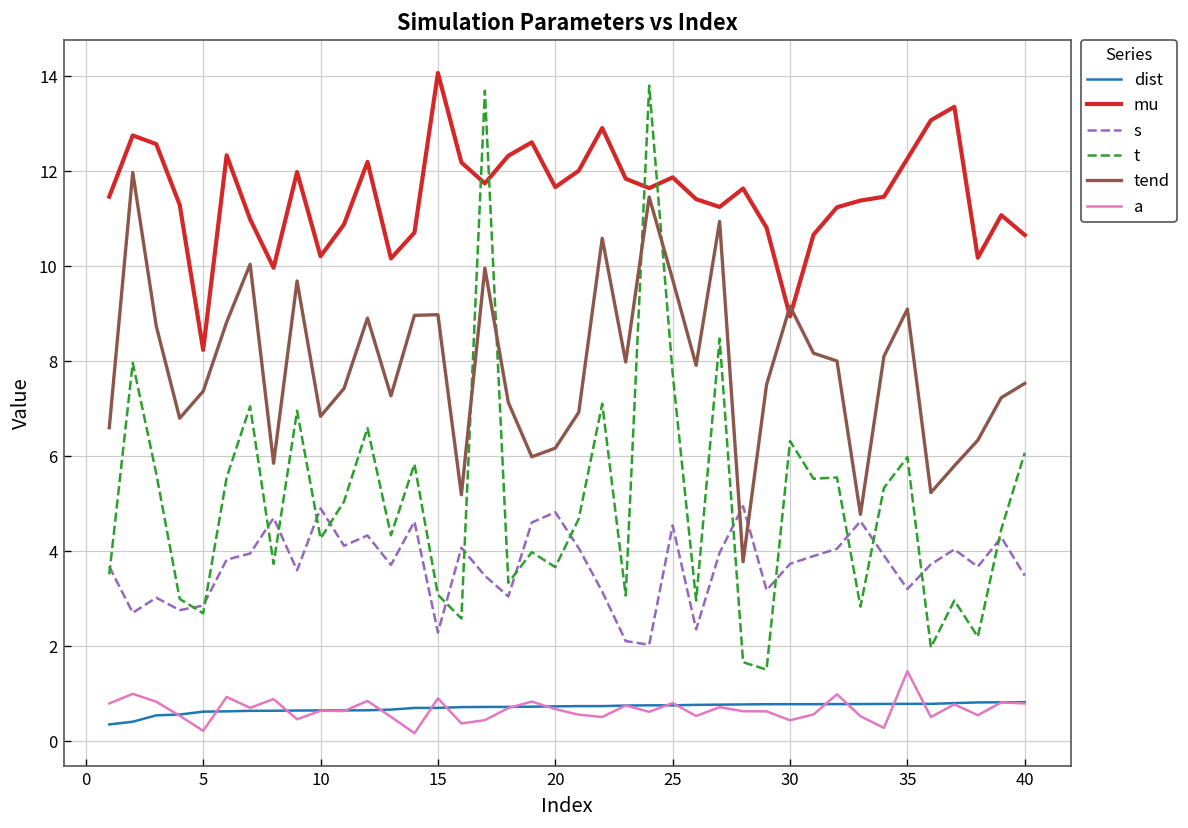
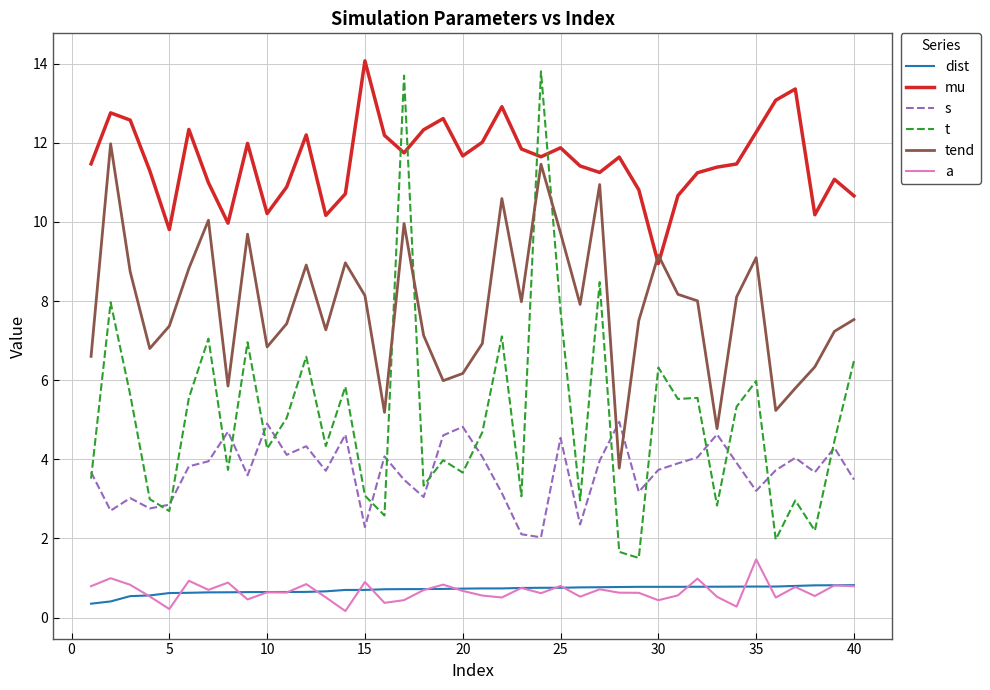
mu, 5: 8.2 -> 9.8
tend, 15: 9.0 -> 8.1
t, 40: 6.1 -> 6.5
